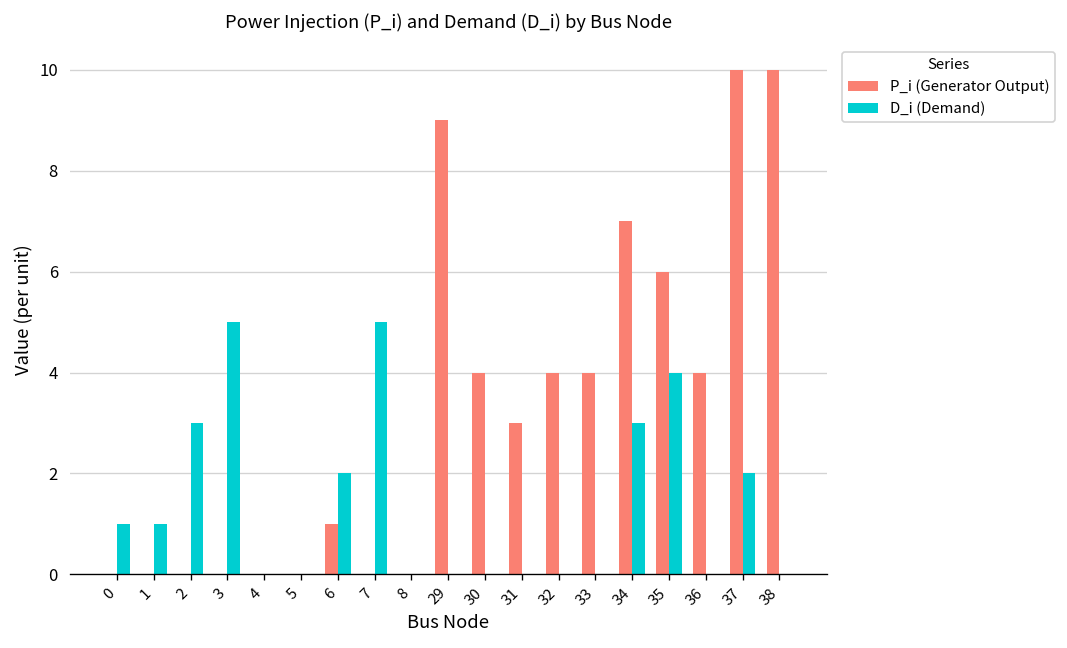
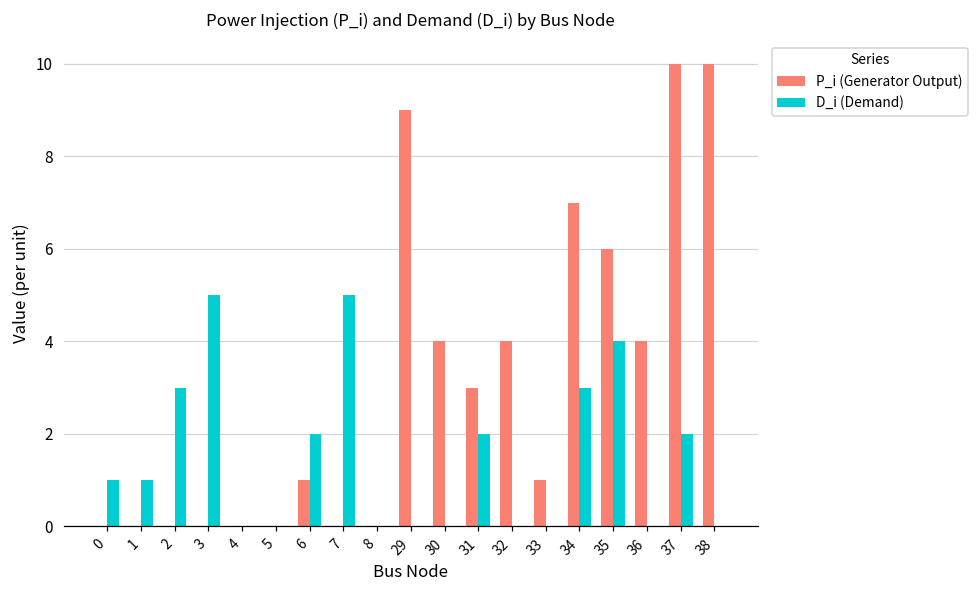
D_i (Demand), 31: 0 -> 2
P_i (Generator Output), 33: 4 -> 1
